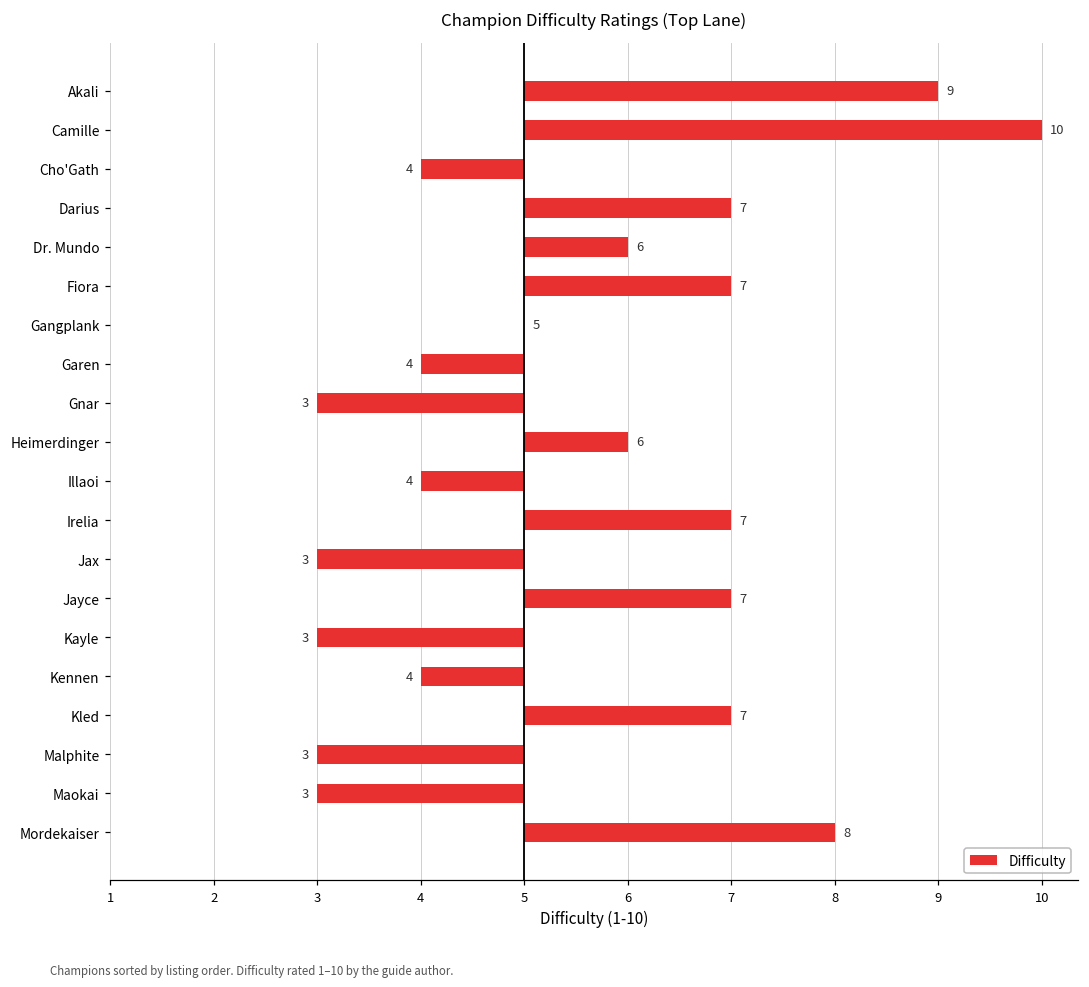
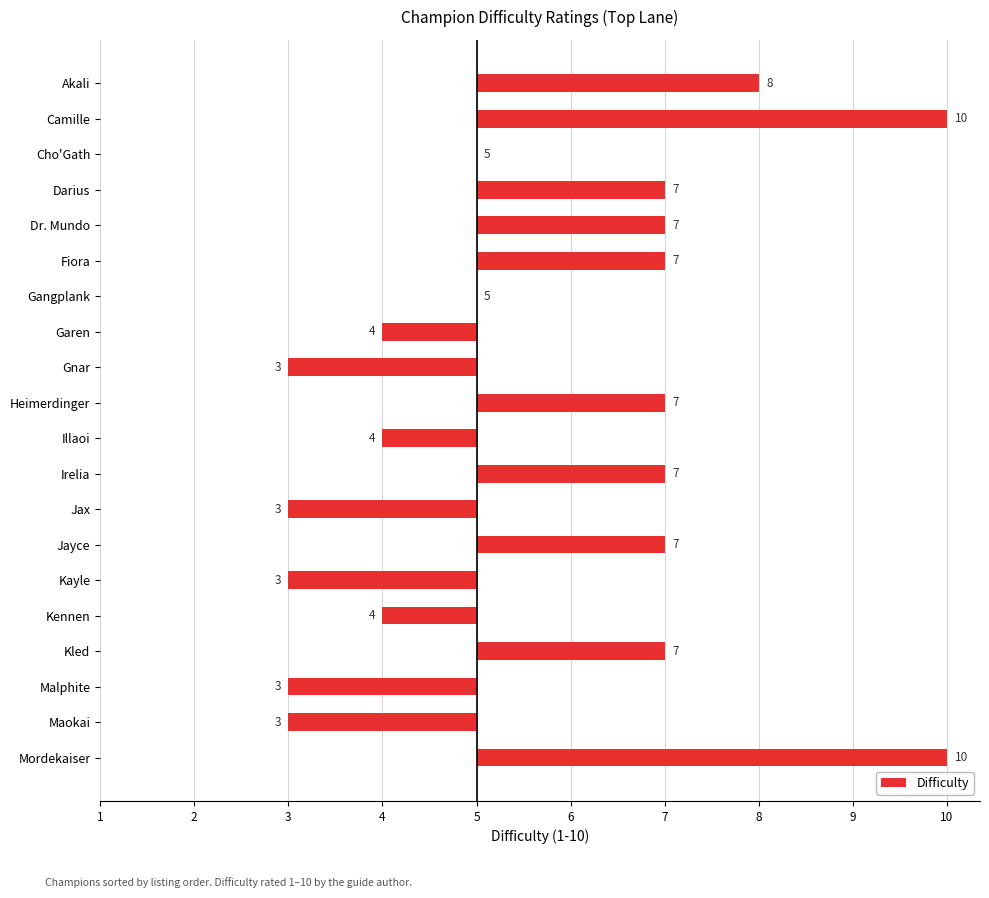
Akali: 9 -> 8
Cho'Gath: 4 -> 5
Dr. Mundo: 6 -> 7
Heimerdinger: 6 -> 7
Mordekaiser: 8 -> 10
